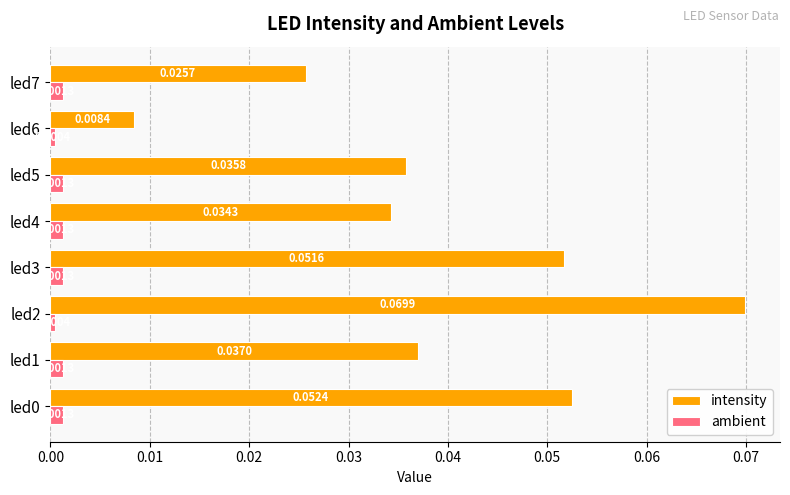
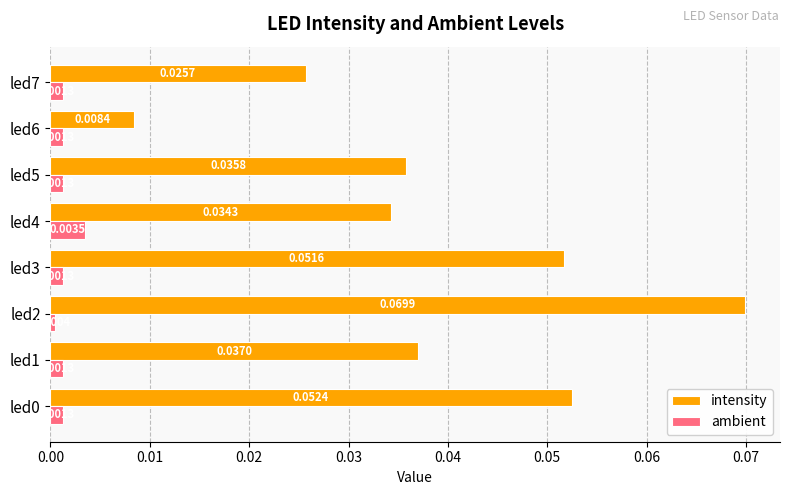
ambient, led6: 0.000 -> 0.001
ambient, led4: 0.001 -> 0.004
